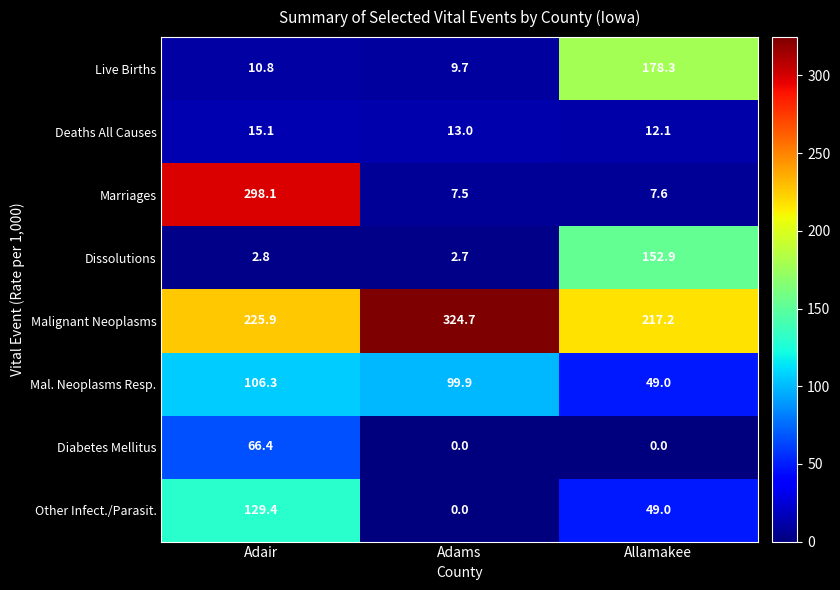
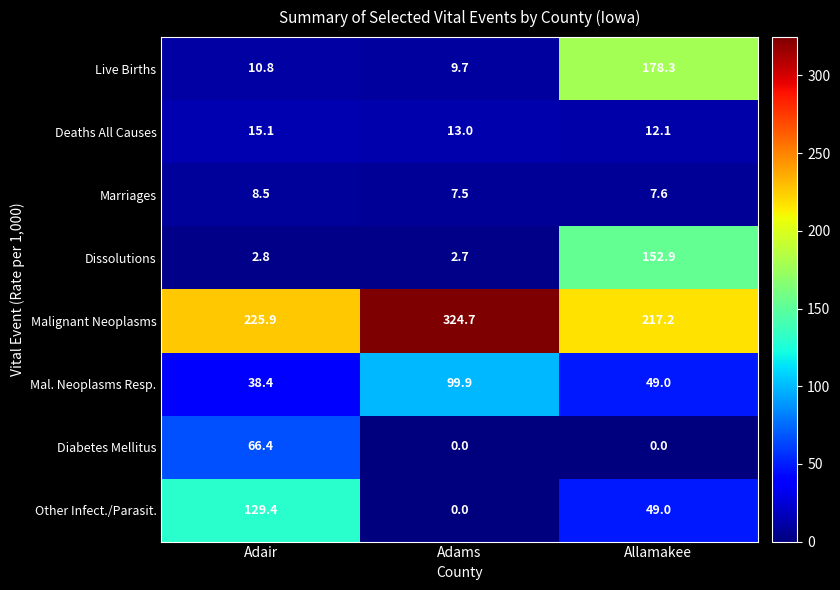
Marriages, Adair: 298.1 -> 8.5
Mal. Neoplasms Resp., Adair: 106.3 -> 38.4
